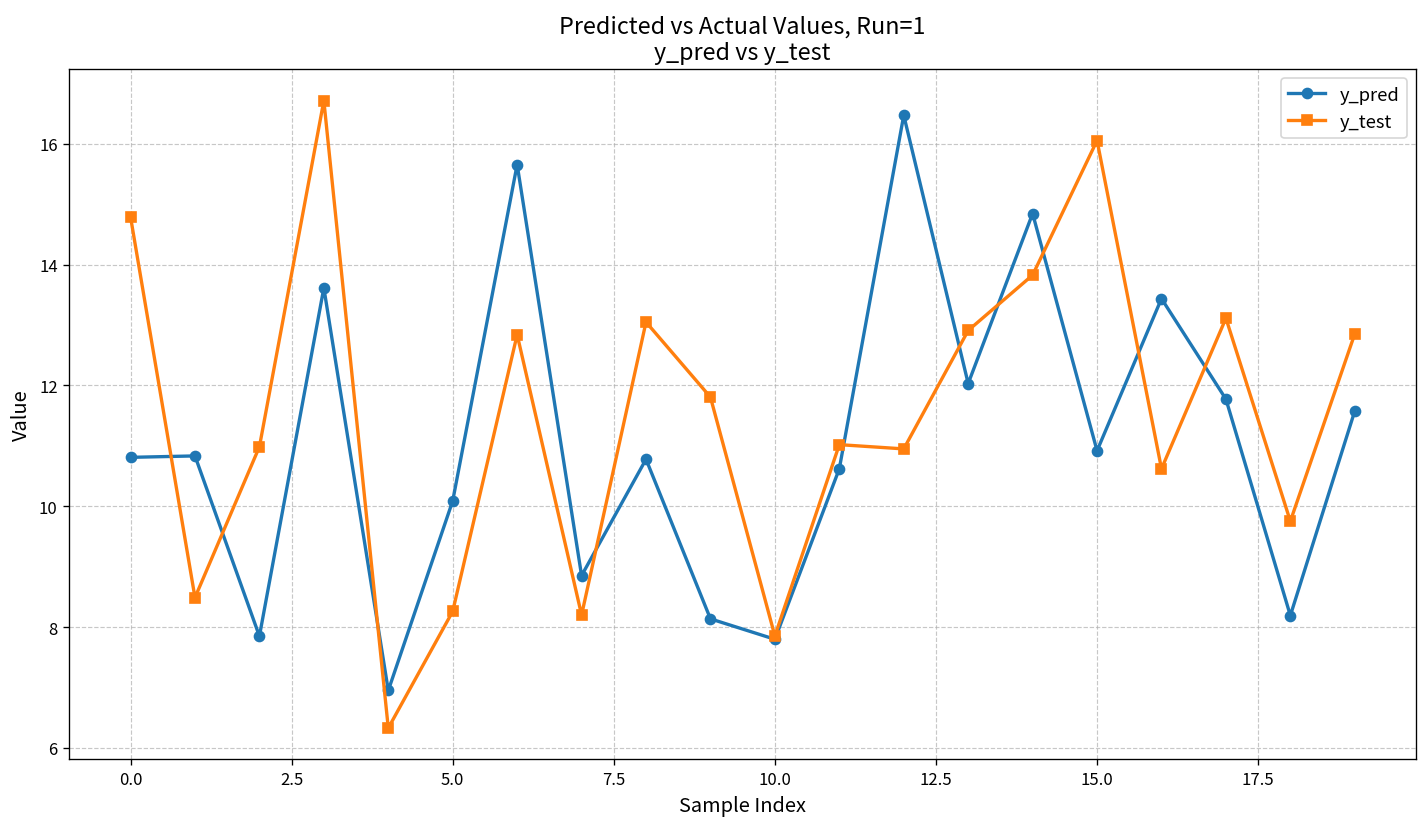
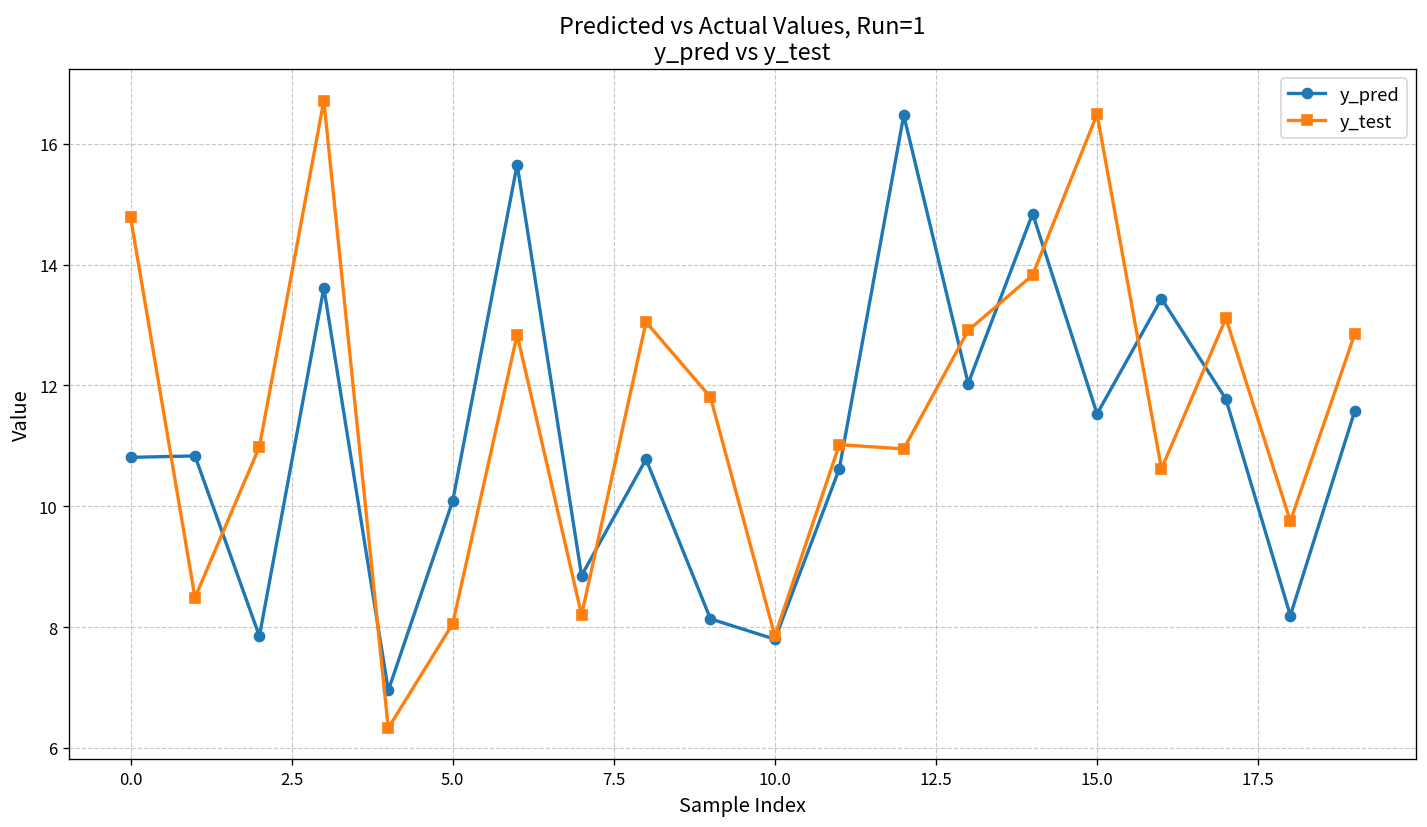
y_test, 5.0: 8.3 -> 8.1
y_pred, 15.0: 10.9 -> 11.5
y_test, 15.0: 16.1 -> 16.5
